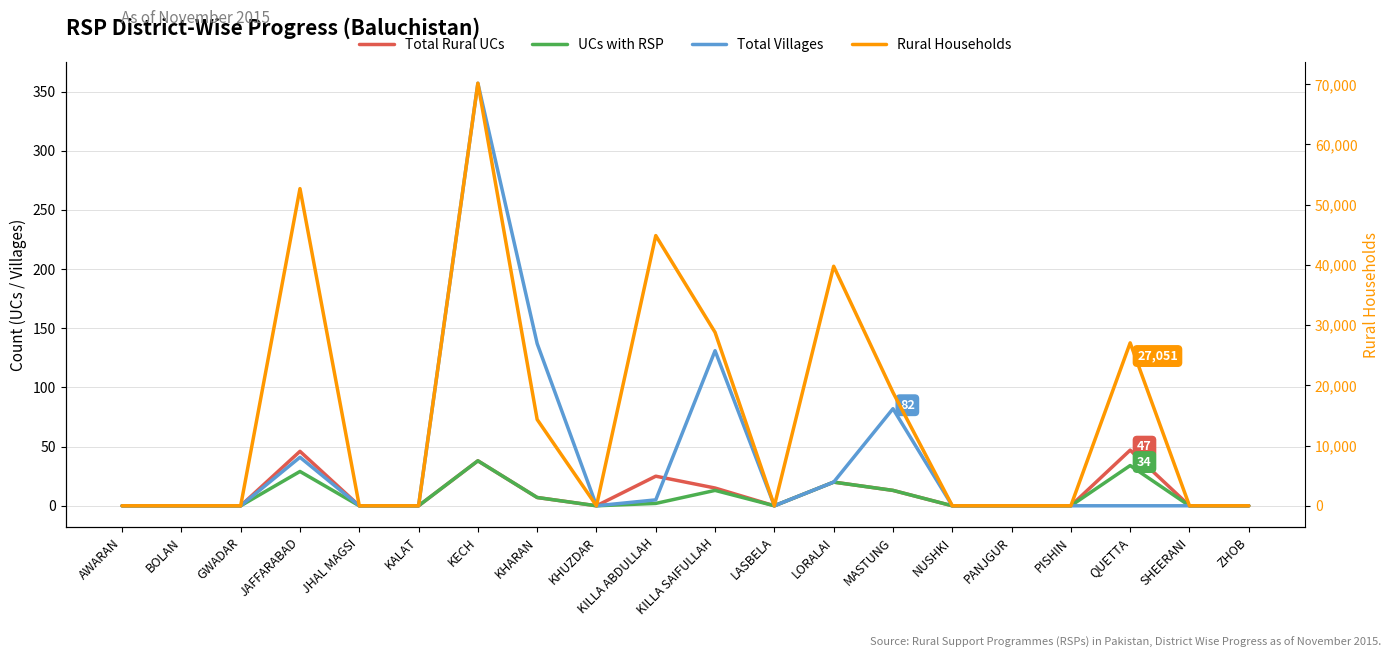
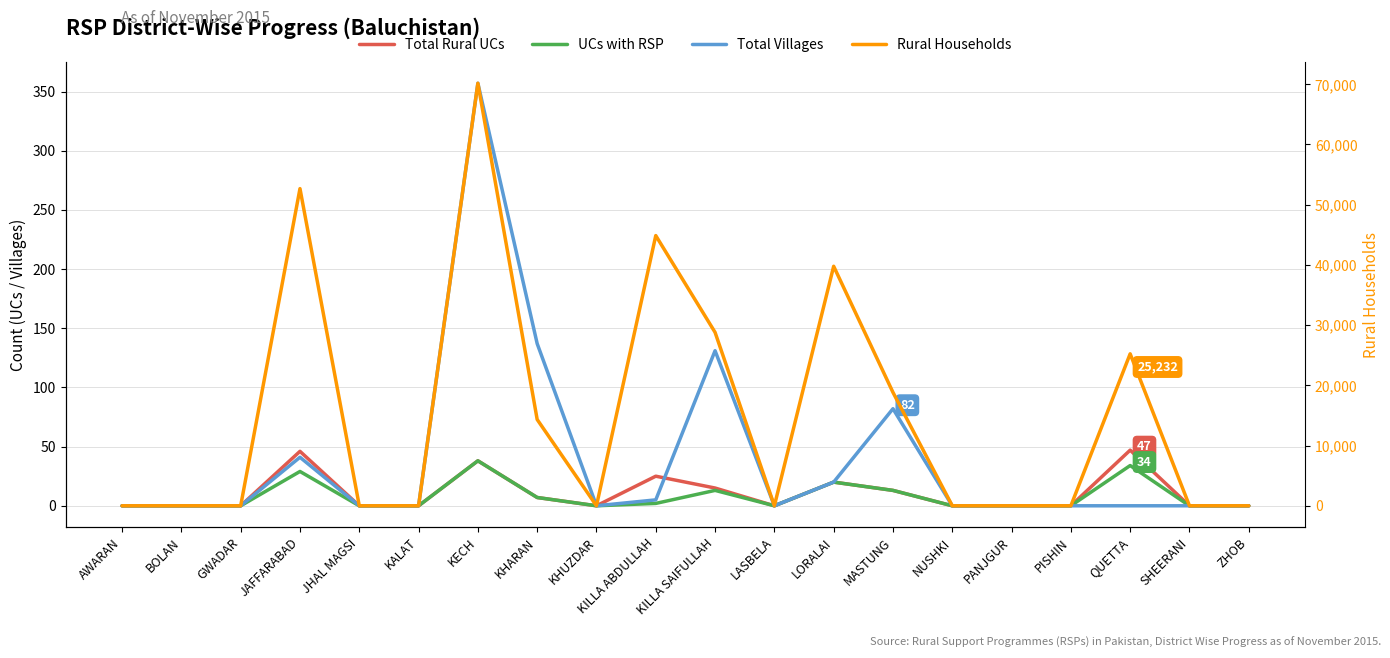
Rural Households, QUETTA: 27,051 -> 25,232
